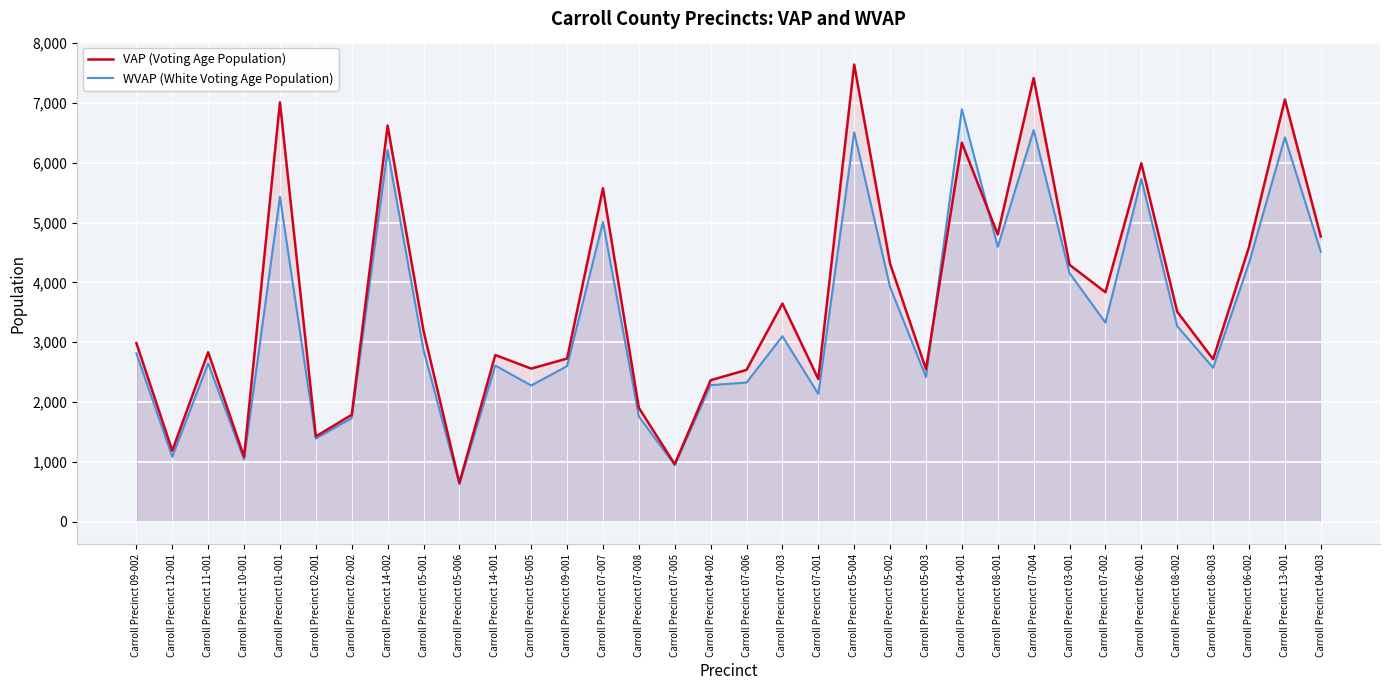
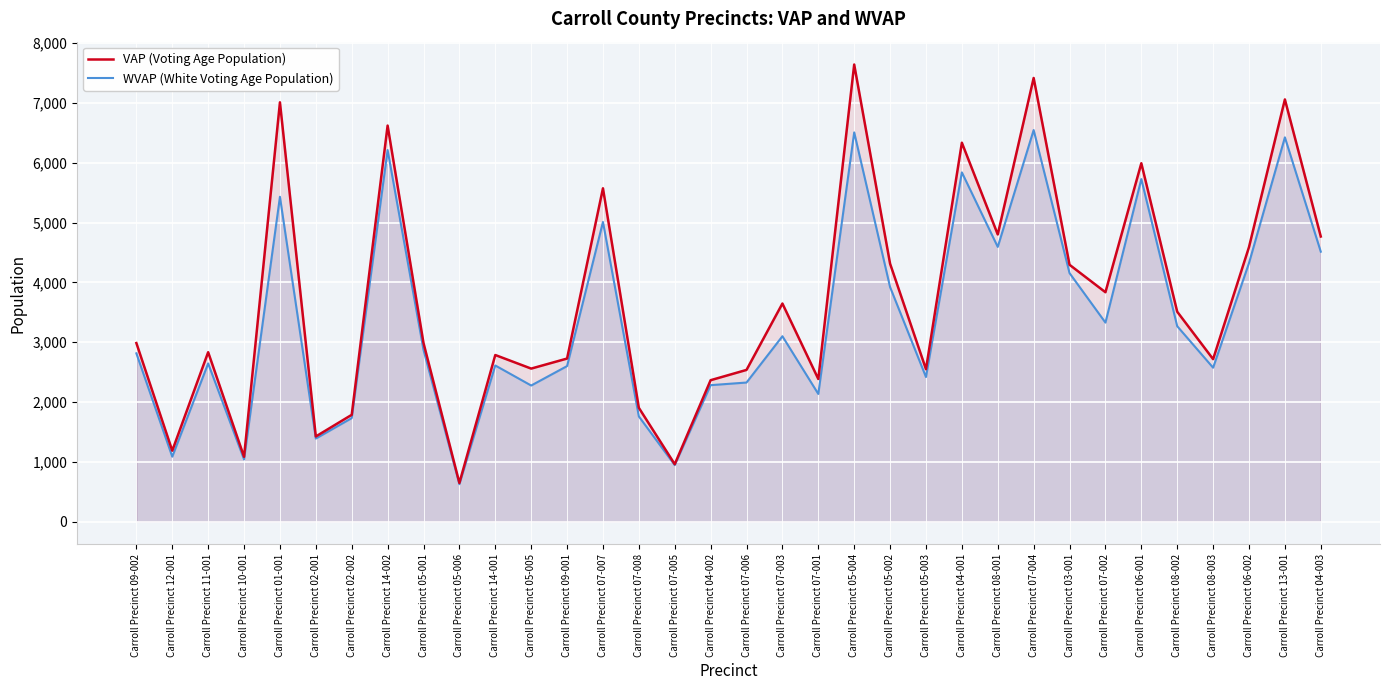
VAP (Voting Age Population), Carroll Precinct 05-001: 3,200 -> 3,000
WVAP (White Voting Age Population), Carroll Precinct 04-001: 6,900 -> 5,800
